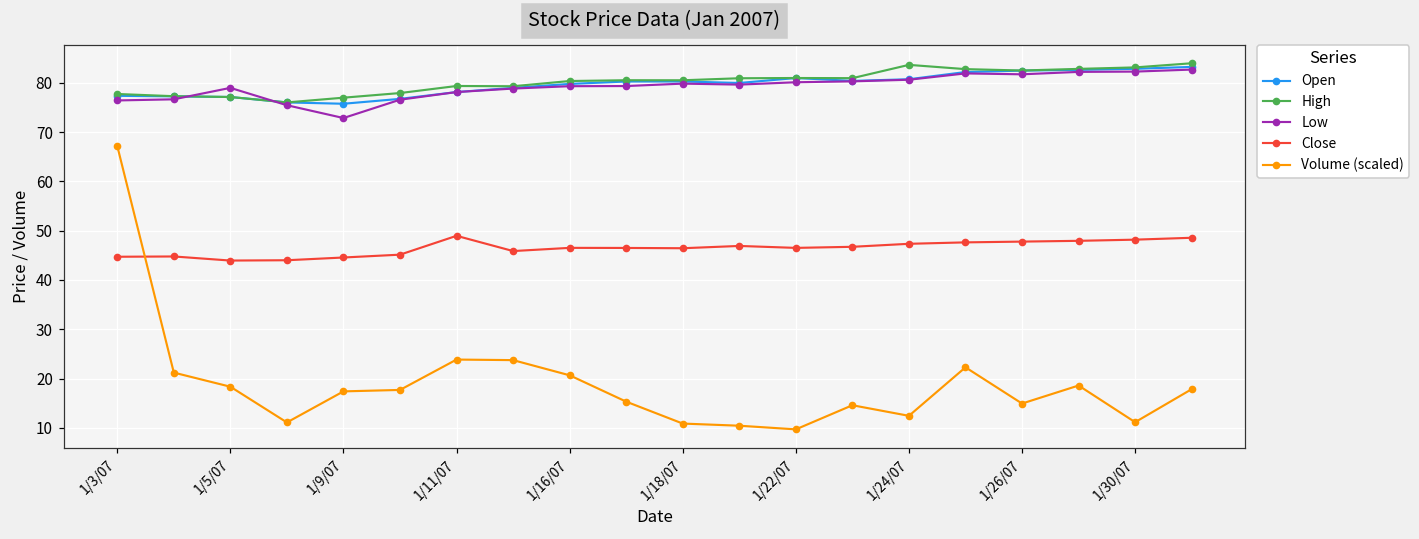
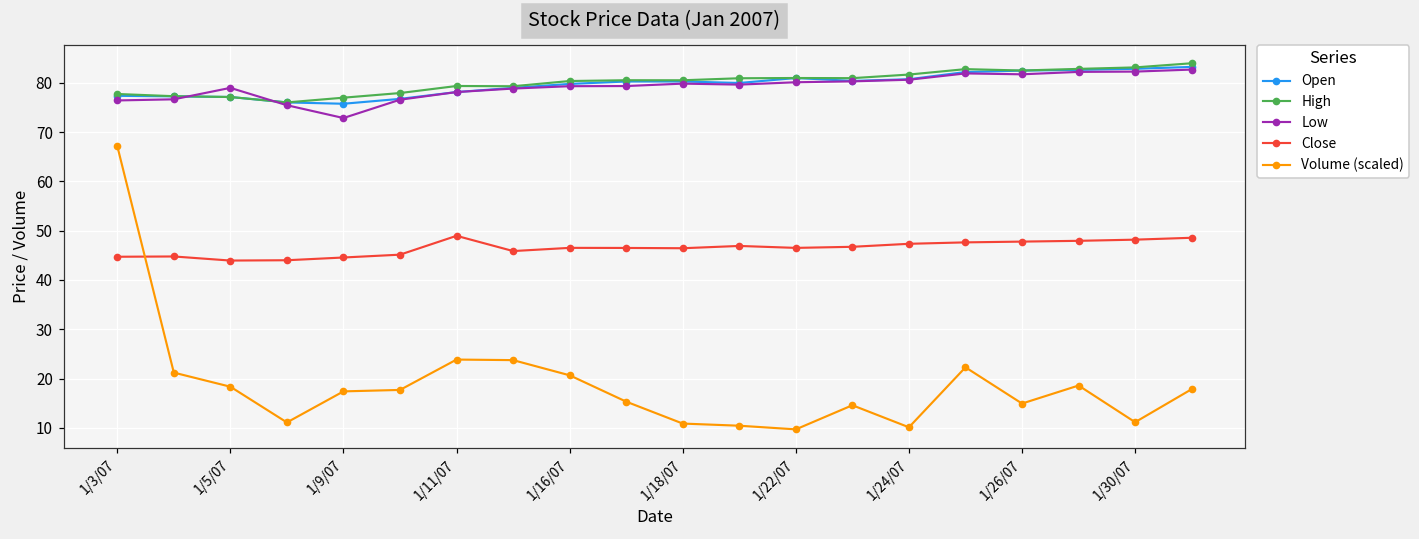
High, 1/24/07: 84 -> 82
Volume (scaled), 1/24/07: 12 -> 10
